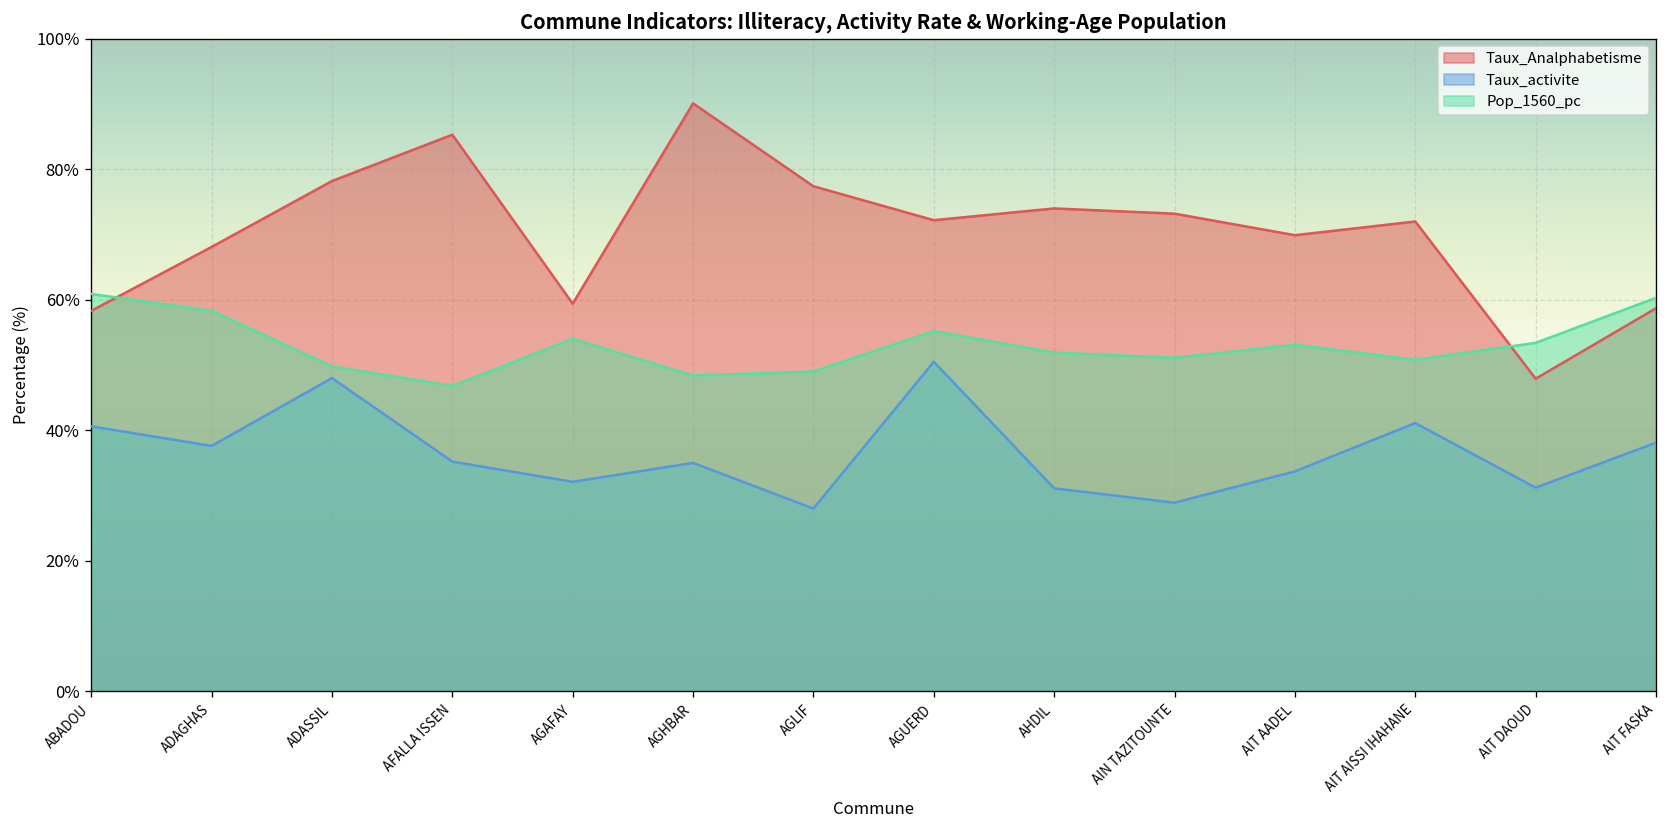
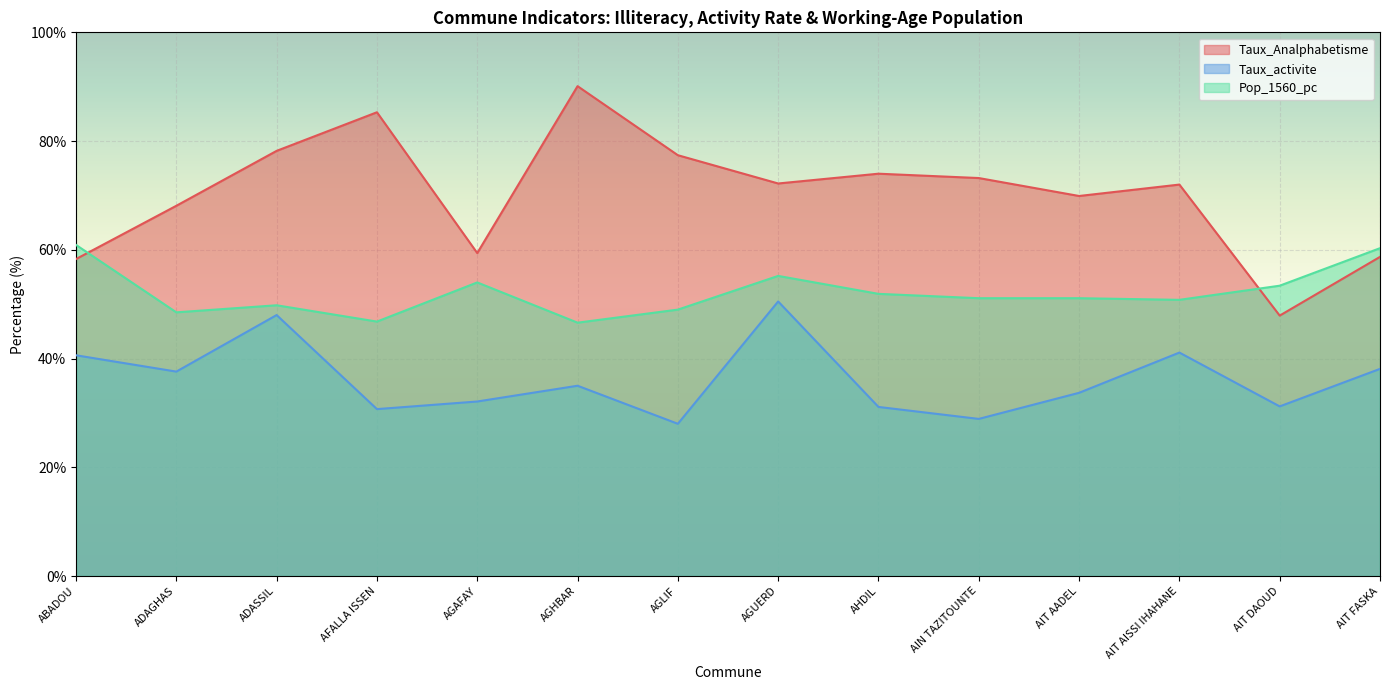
Pop_1560_pc, ADAGHAS: 58% -> 49%
Taux_activite, AFALLA ISSEN: 35% -> 31%
Pop_1560_pc, AGHBAR: 48% -> 47%
Pop_1560_pc, AIT AADEL: 53% -> 51%
